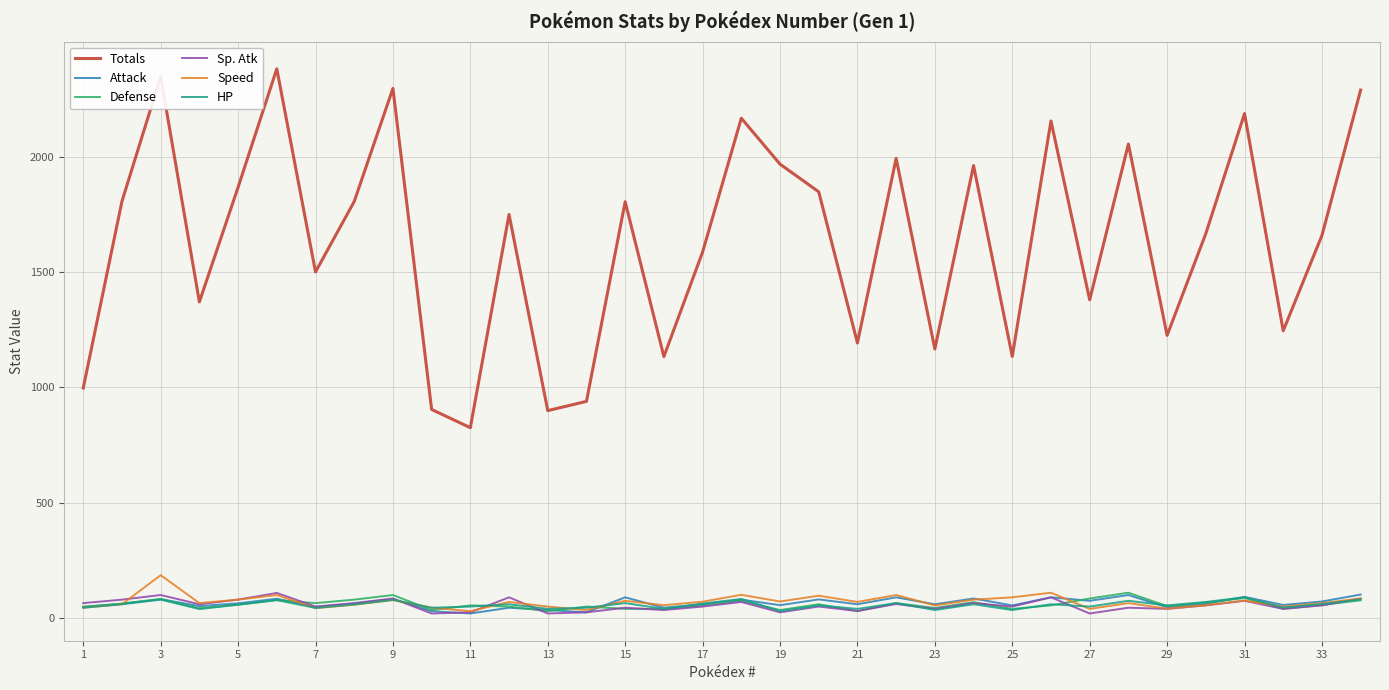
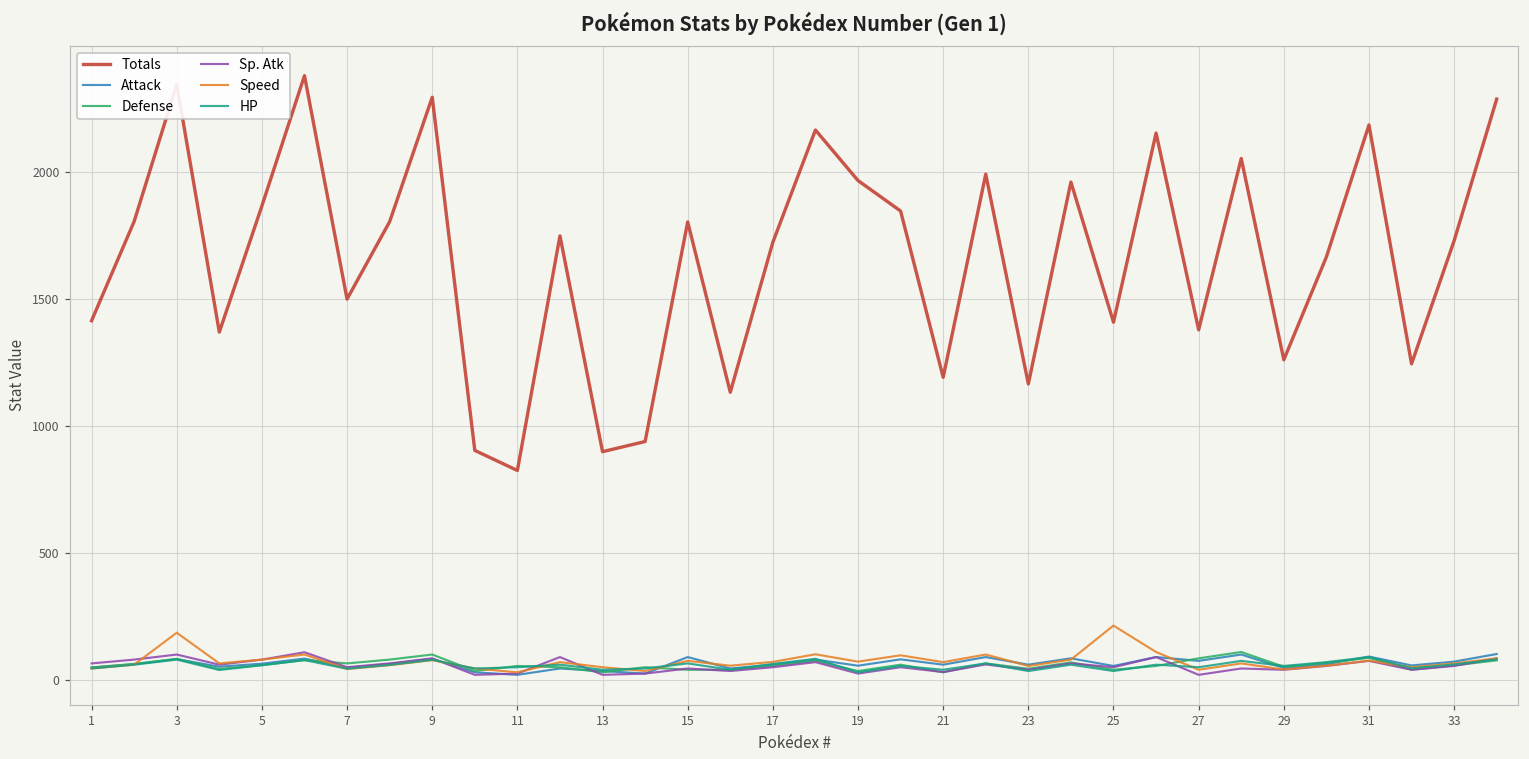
Totals, 1: 1000 -> 1420
Totals, 17: 1590 -> 1720
Totals, 25: 1130 -> 1410
Speed, 25: 90 -> 210
Totals, 29: 1230 -> 1260
Totals, 33: 1660 -> 1730
